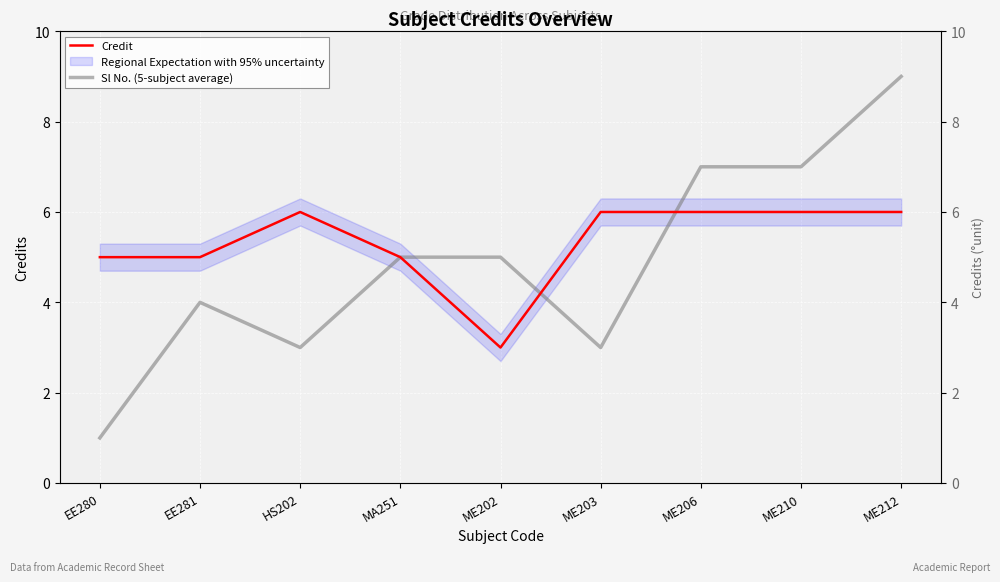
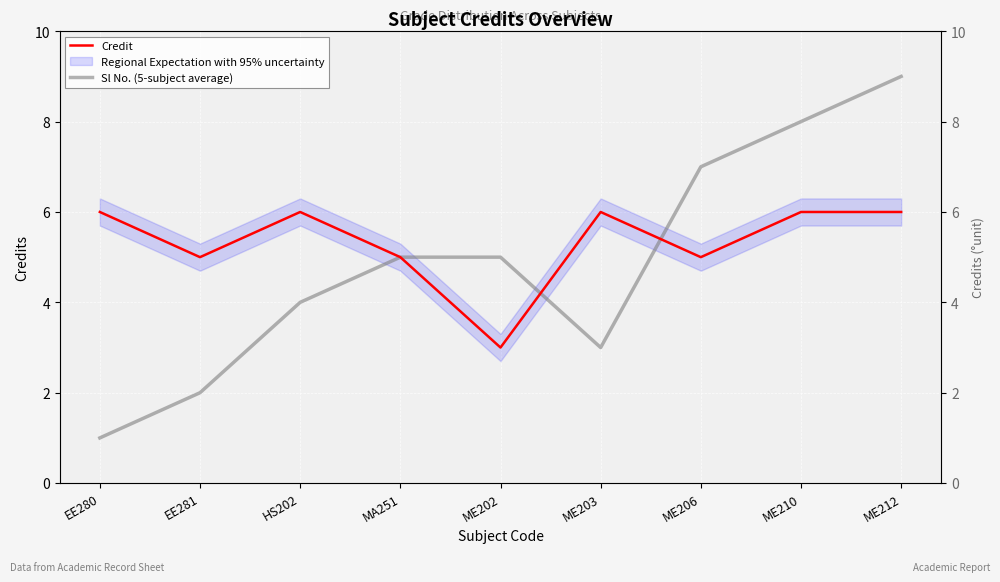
Credit, EE280: 5 -> 6
Sl No. (5-subject average), EE281: 4 -> 2
Sl No. (5-subject average), HS202: 3 -> 4
Credit, ME206: 6 -> 5
Sl No. (5-subject average), ME210: 7 -> 8
